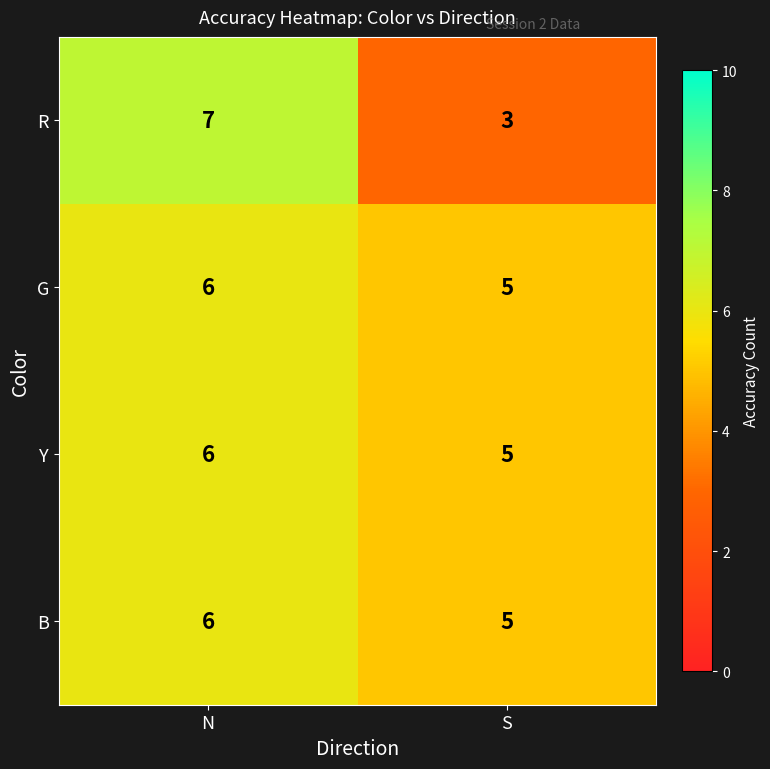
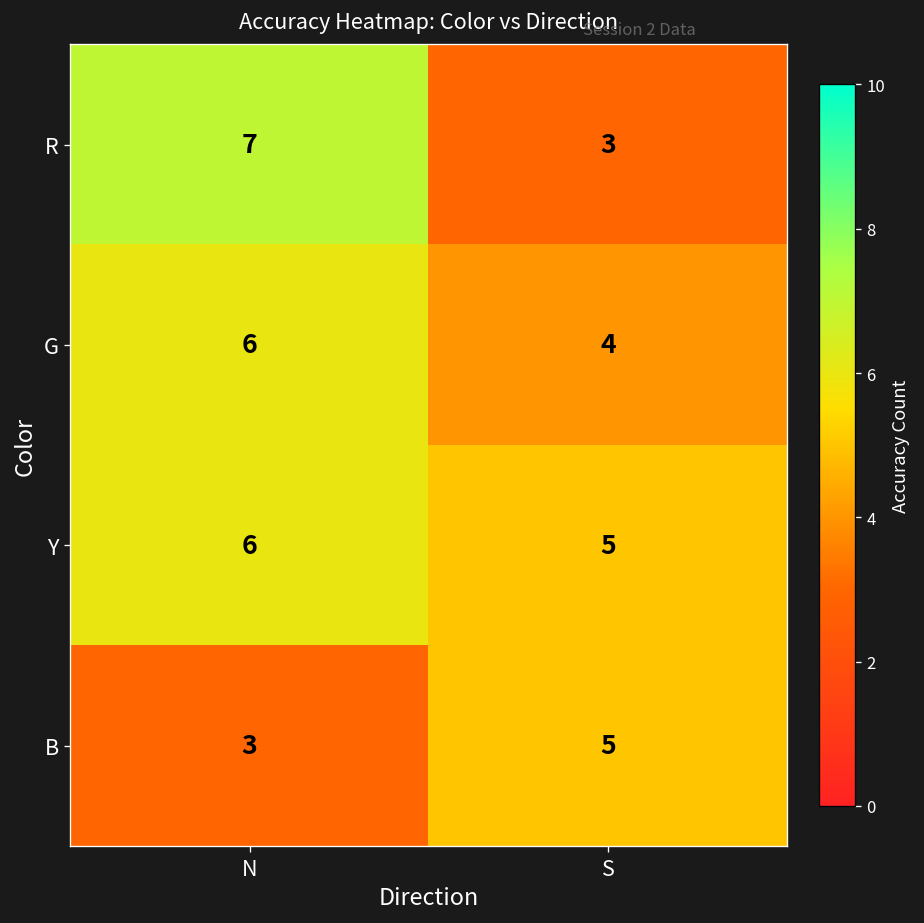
G, S: 5 -> 4
B, N: 6 -> 3
